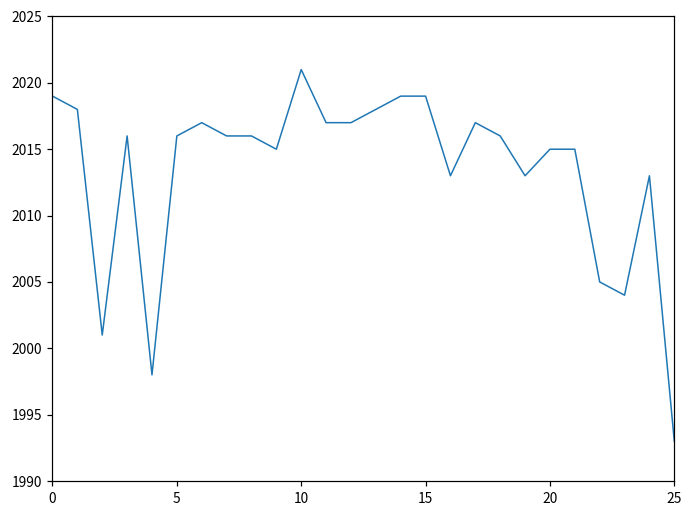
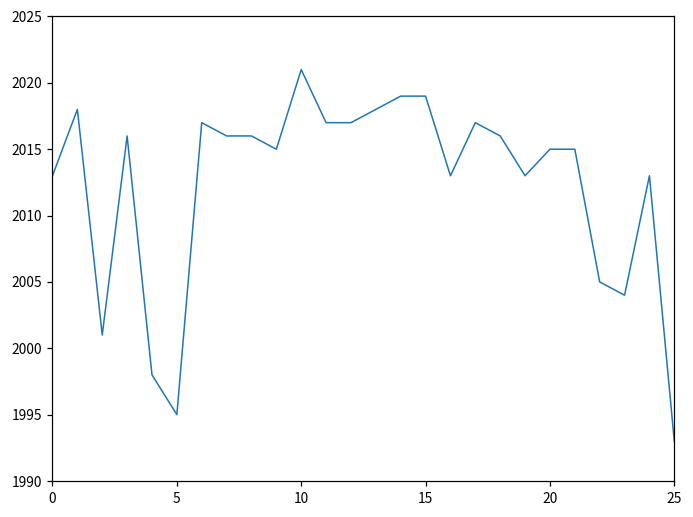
0: 2019 -> 2013
5: 2016 -> 1995
